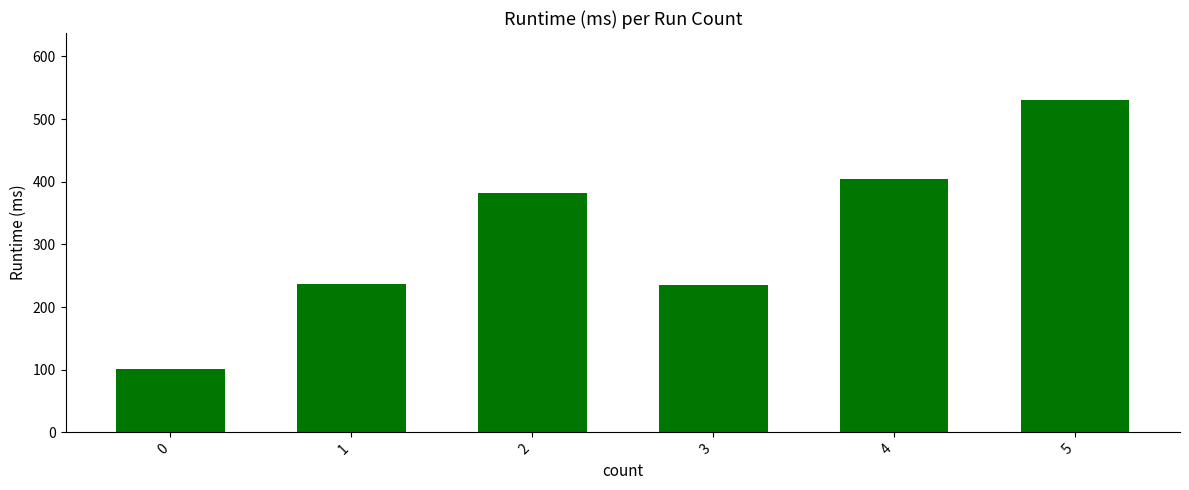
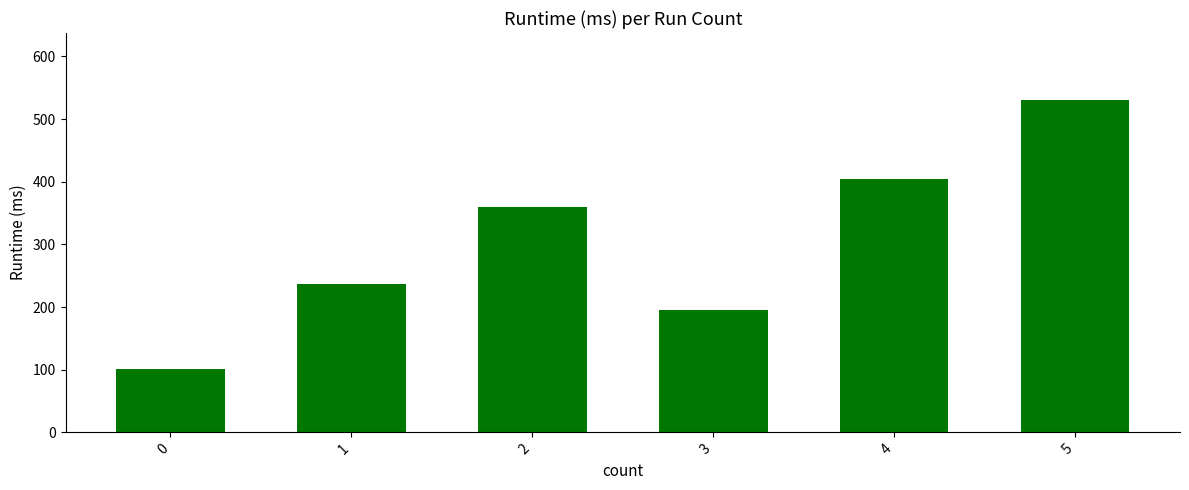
2: 380 -> 360
3: 230 -> 200
